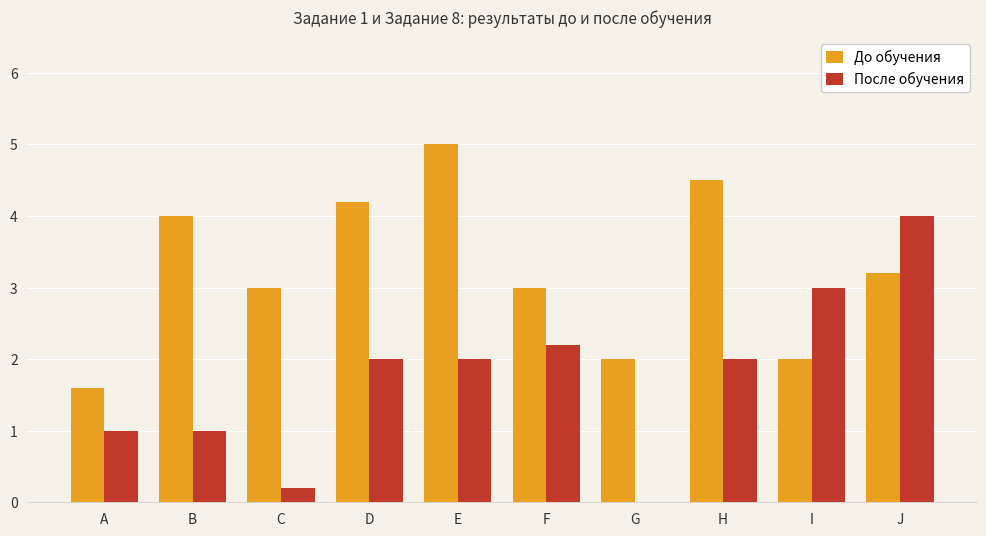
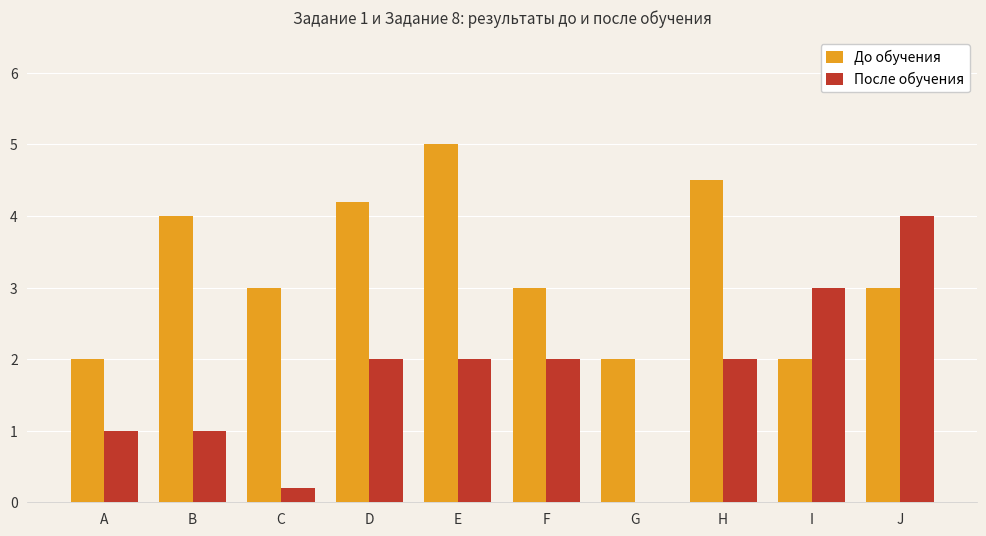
До обучения, A: 1.6 -> 2.0
После обучения, F: 2.2 -> 2.0
До обучения, J: 3.2 -> 3.0
